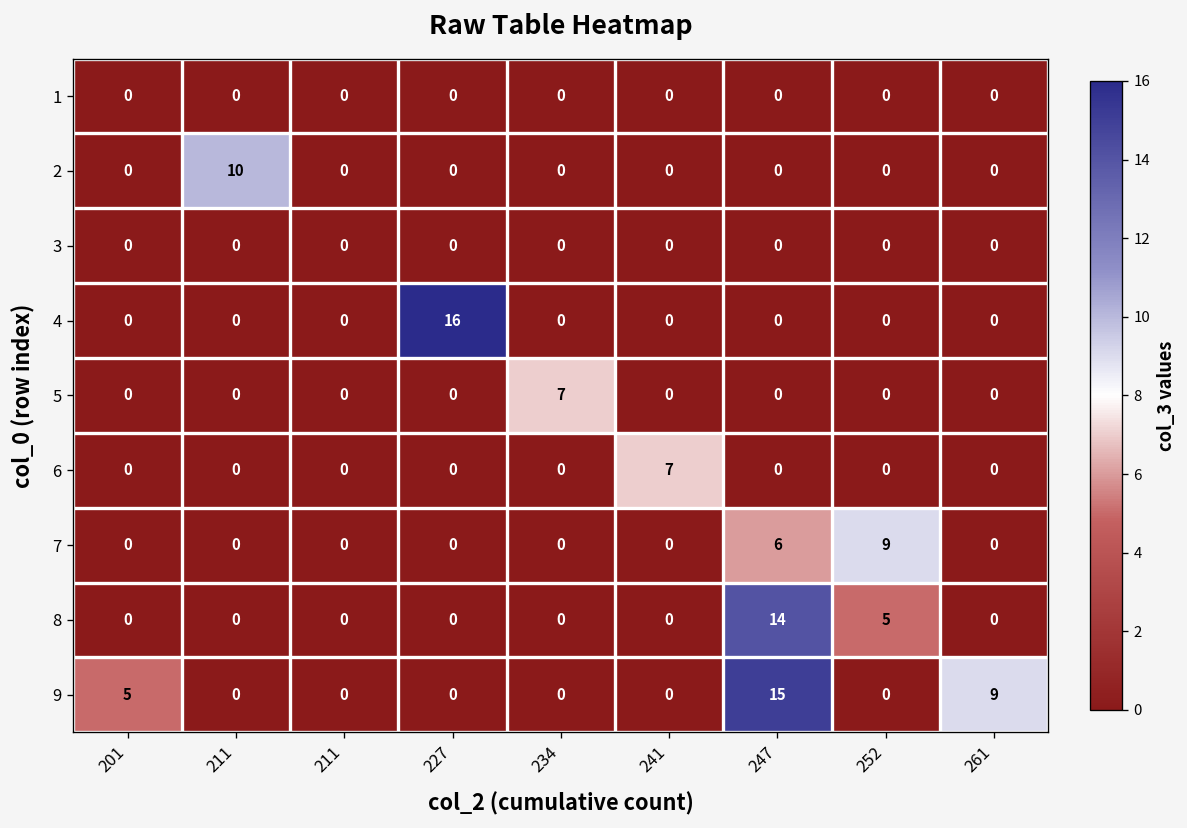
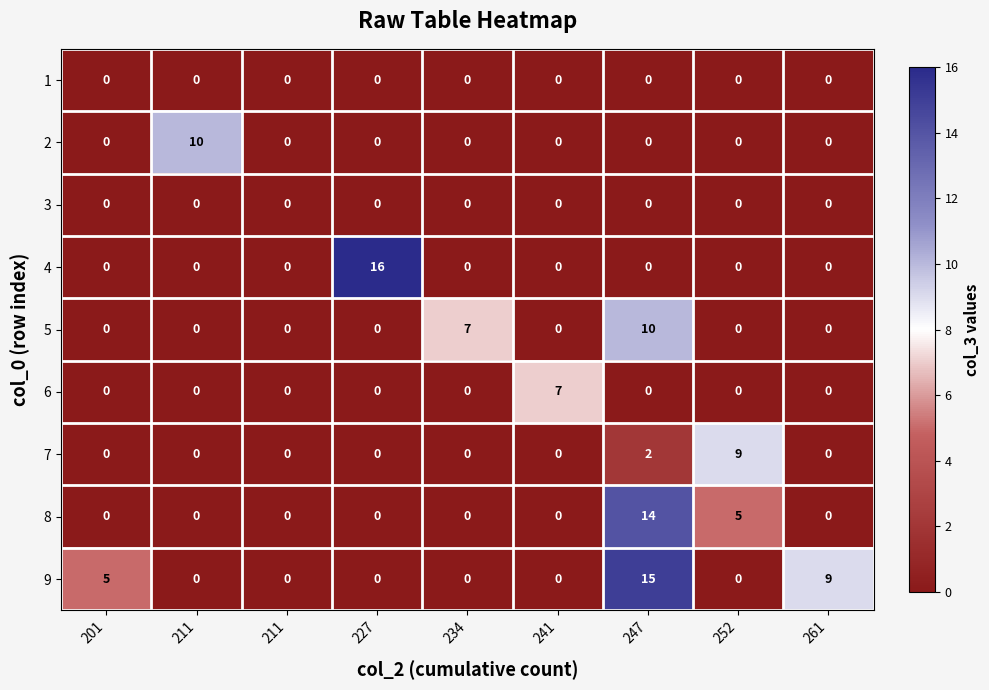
5, 247: 0 -> 10
7, 247: 6 -> 2
